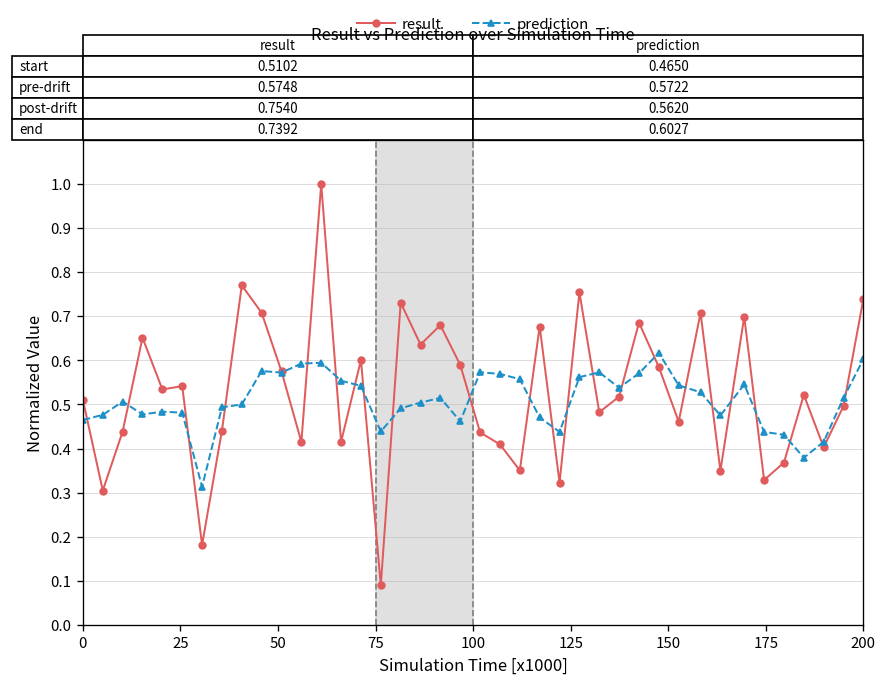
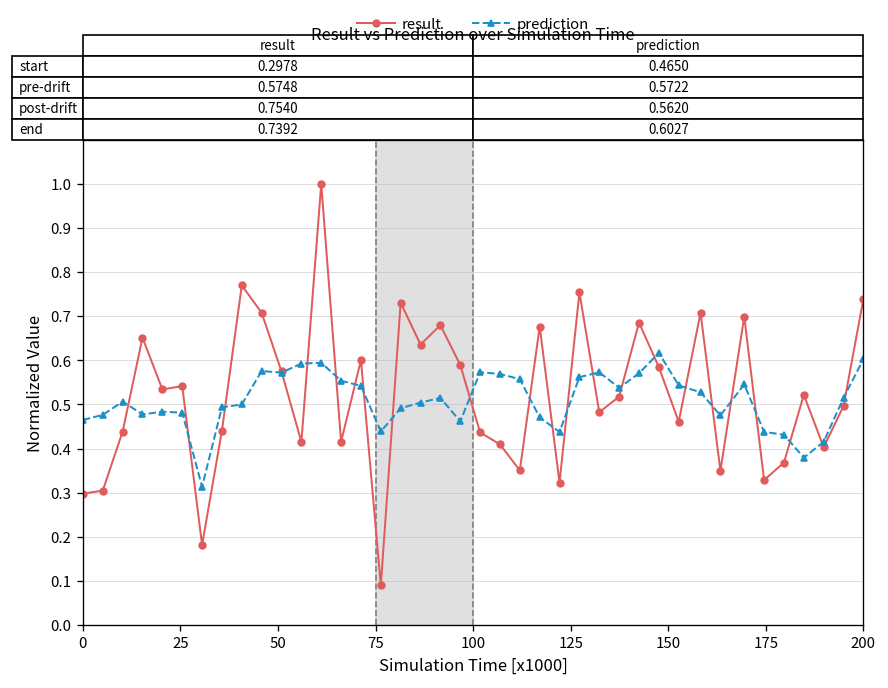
result, 0: 0.5102 -> 0.2978
